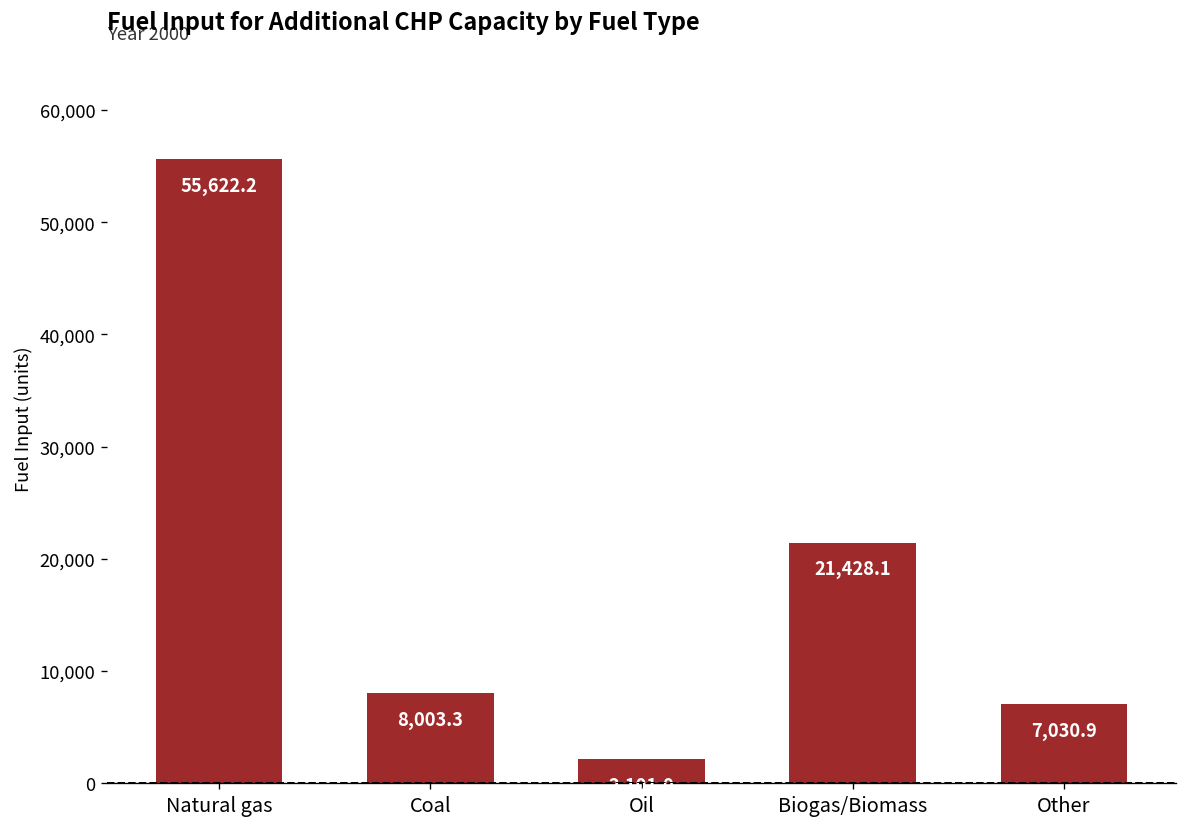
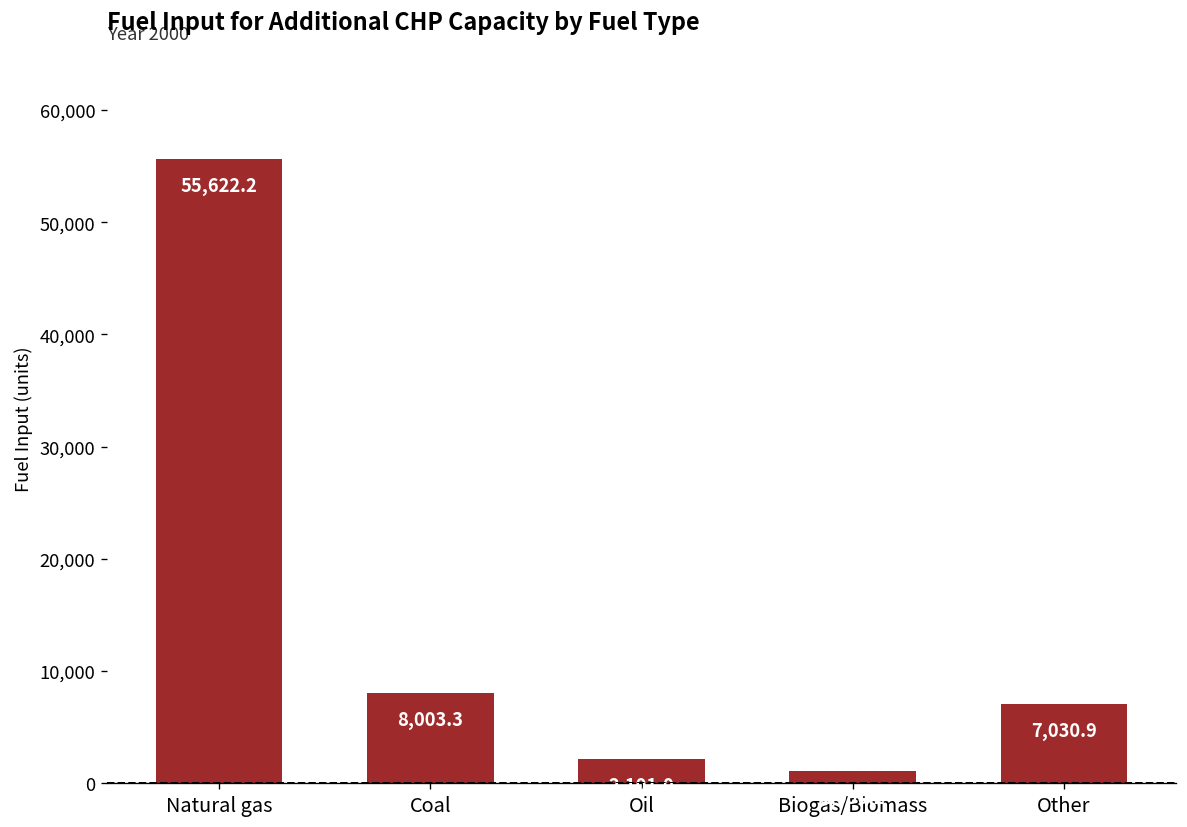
Biogas/Biomass: 21,000 -> 1,000
